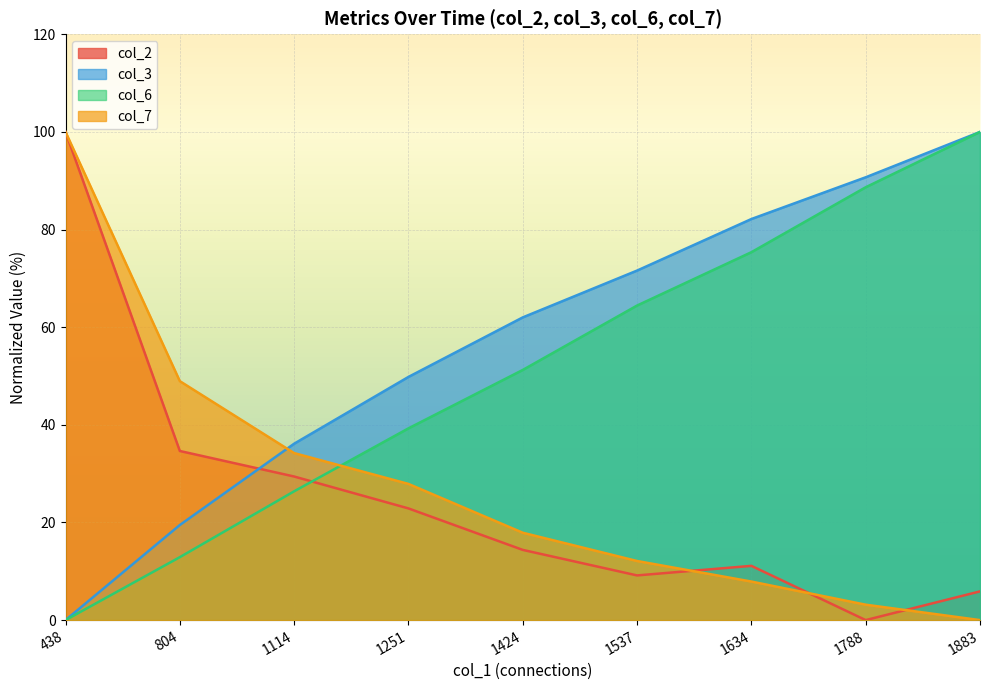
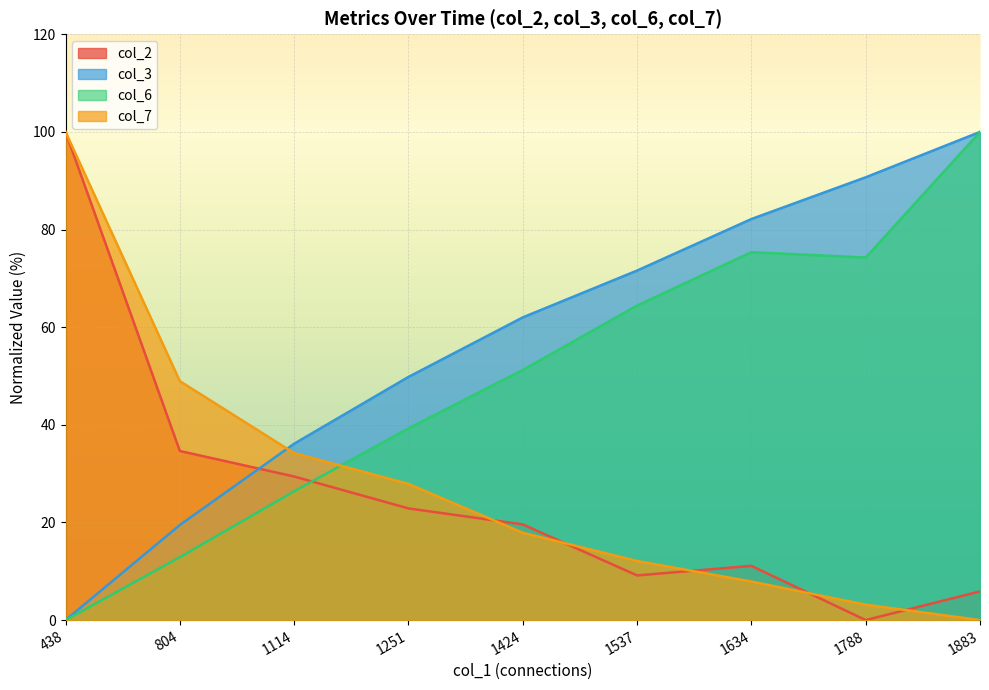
col_2, 1424: 14 -> 20
col_6, 1788: 89 -> 74
